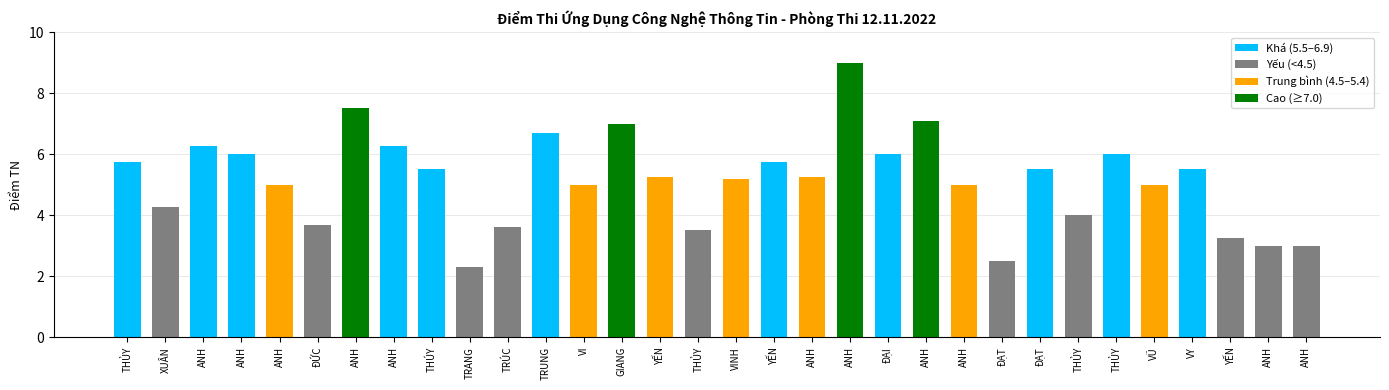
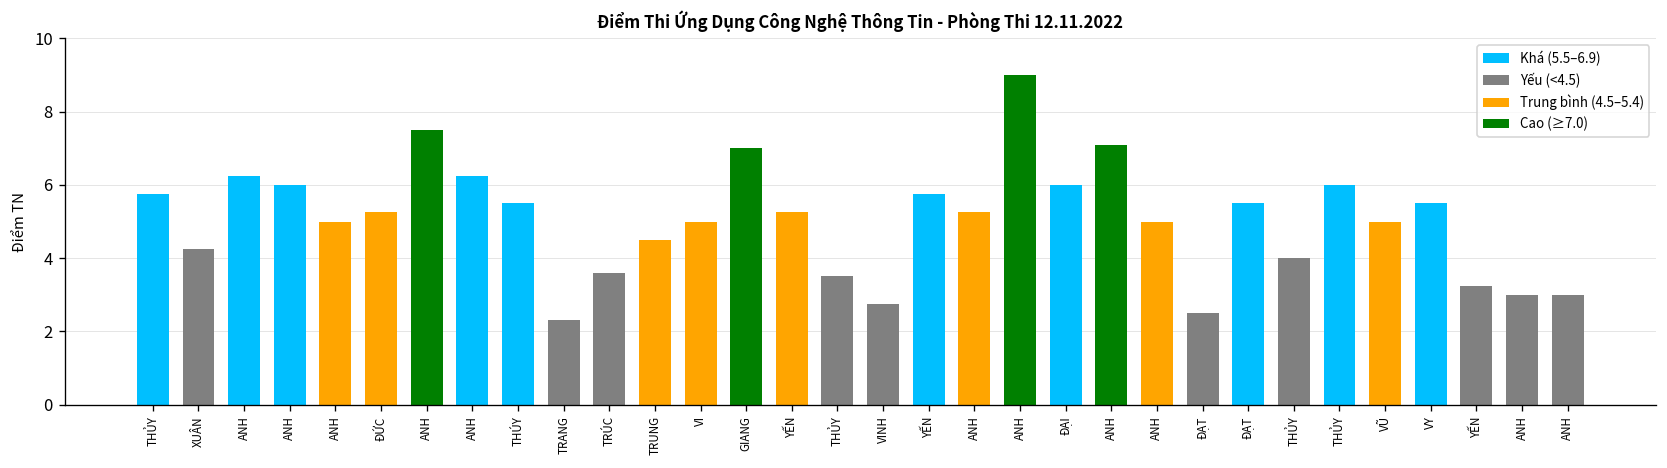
ĐỨC: 3.7 -> 5.3
TRUNG: 6.7 -> 4.5
VINH: 5.2 -> 2.8
